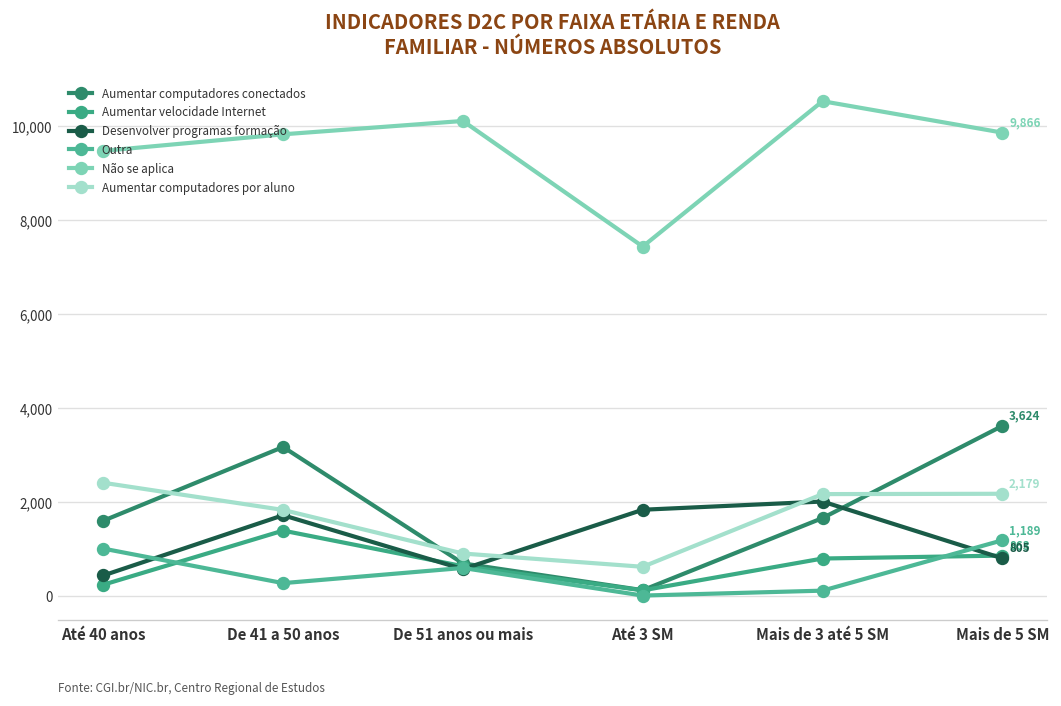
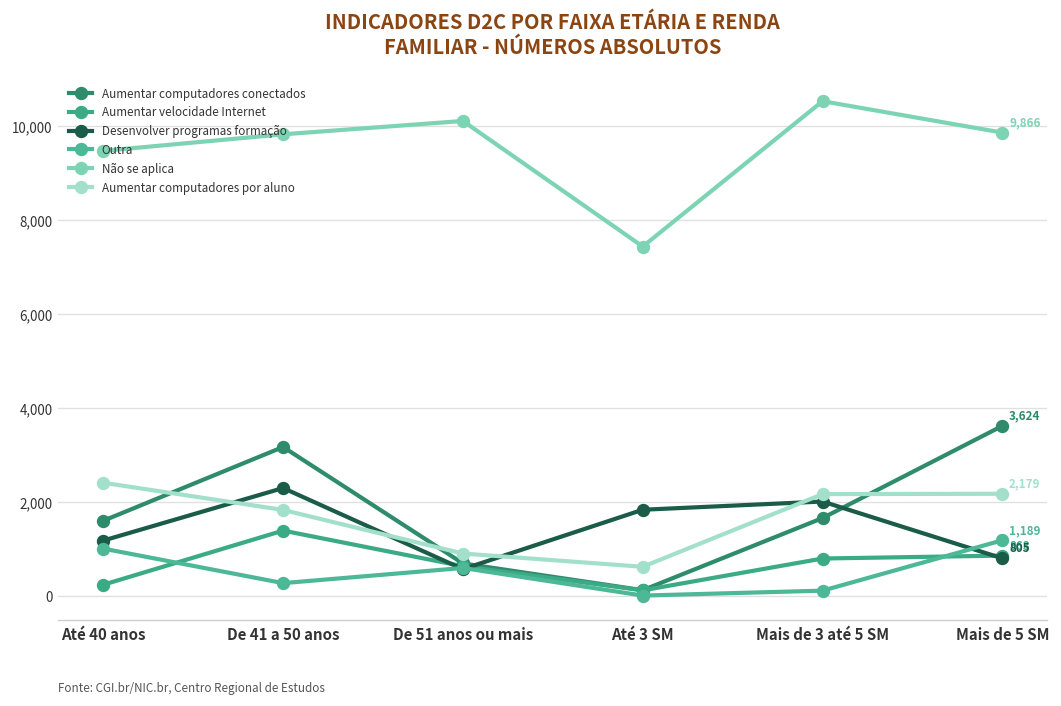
Desenvolver programas formação, Até 40 anos: 400 -> 1,200
Desenvolver programas formação, De 41 a 50 anos: 1,700 -> 2,300
